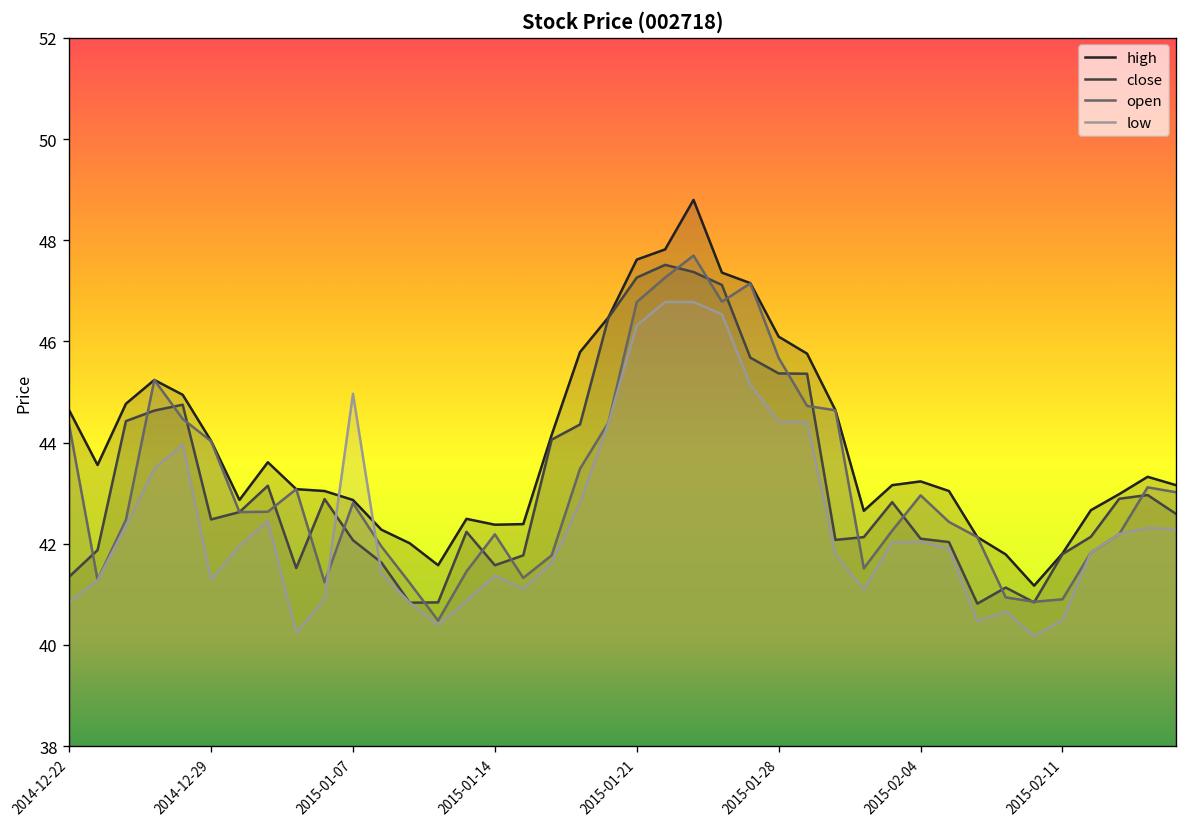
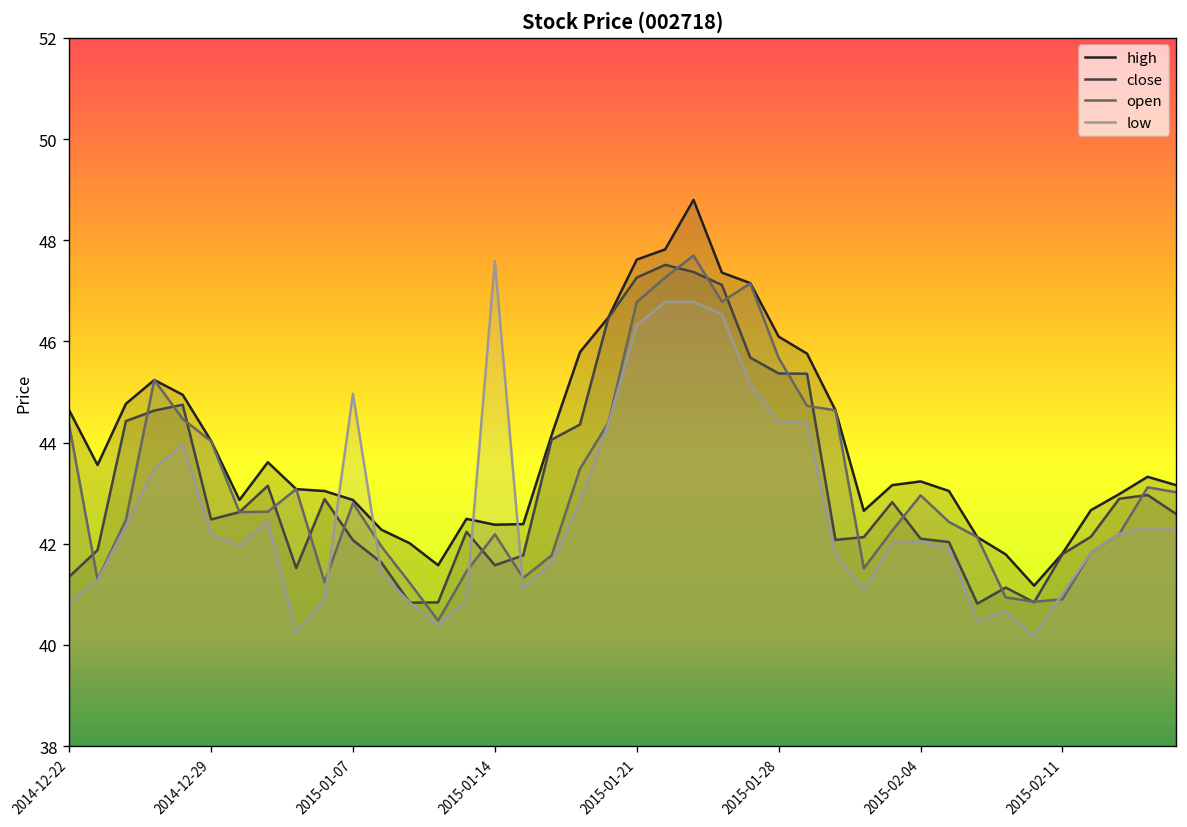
low, 2014-12-29: 41.3 -> 42.2
low, 2015-01-14: 41.4 -> 47.6
low, 2015-02-11: 40.5 -> 41.0
